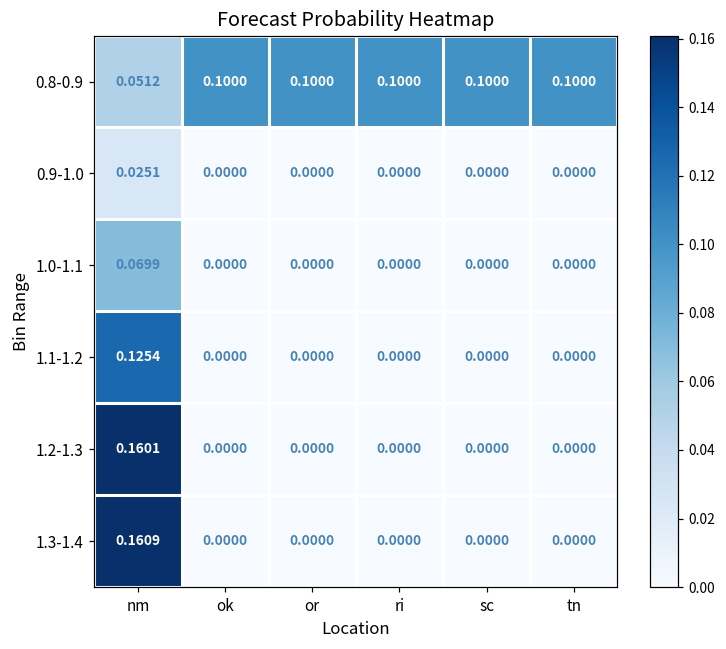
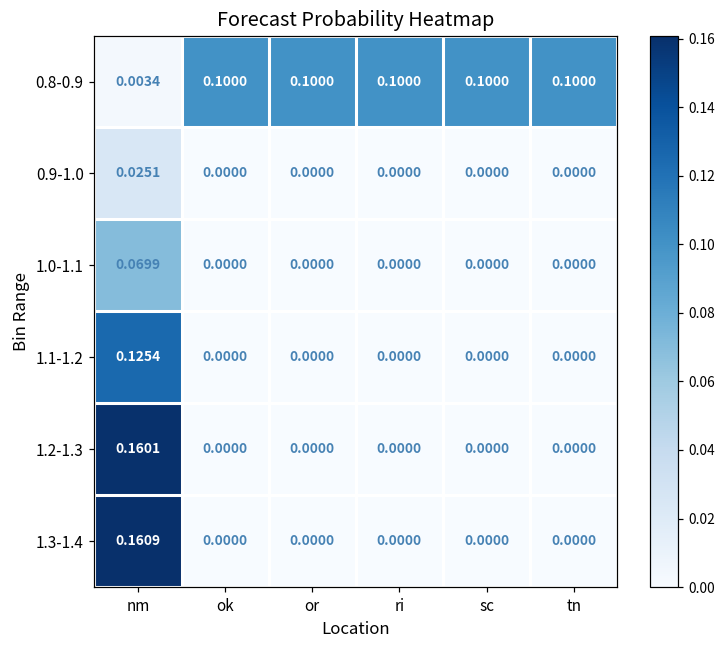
0.8-0.9, nm: 0.0512 -> 0.0034
